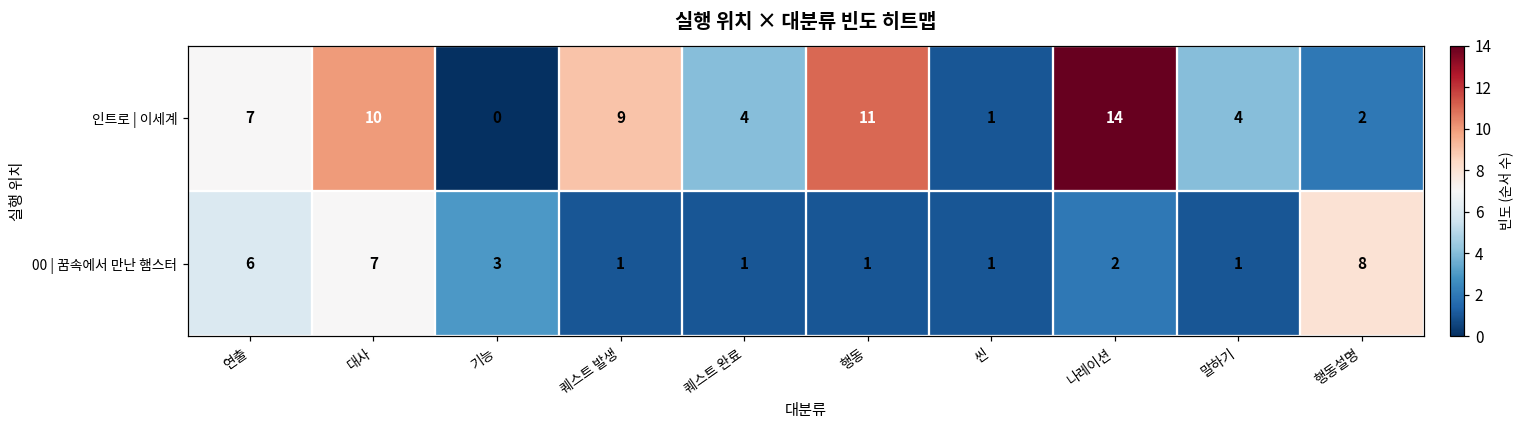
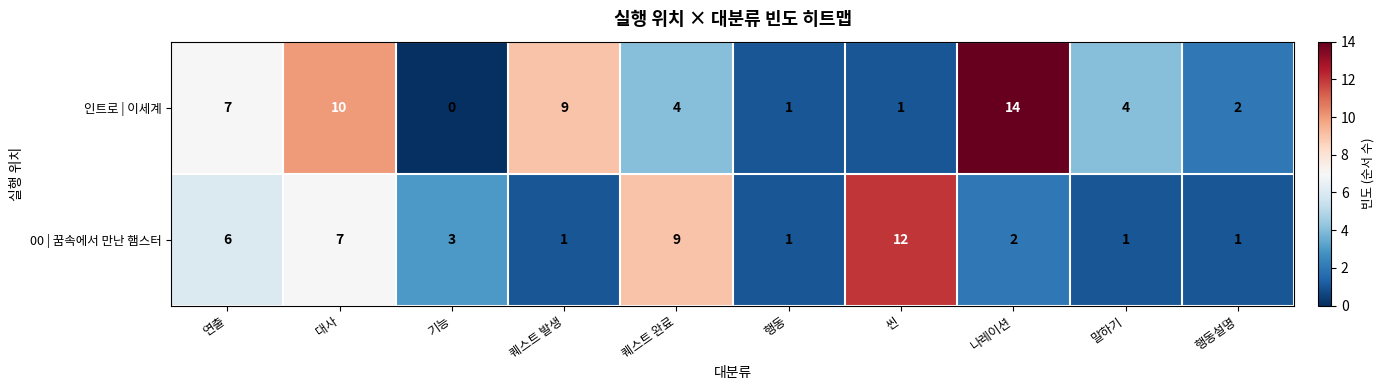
인트로 | 이세계, 행동: 11 -> 1
00 | 꿈속에서 만난 햄스터, 퀘스트 완료: 1 -> 9
00 | 꿈속에서 만난 햄스터, 씬: 1 -> 12
00 | 꿈속에서 만난 햄스터, 행동설명: 8 -> 1
